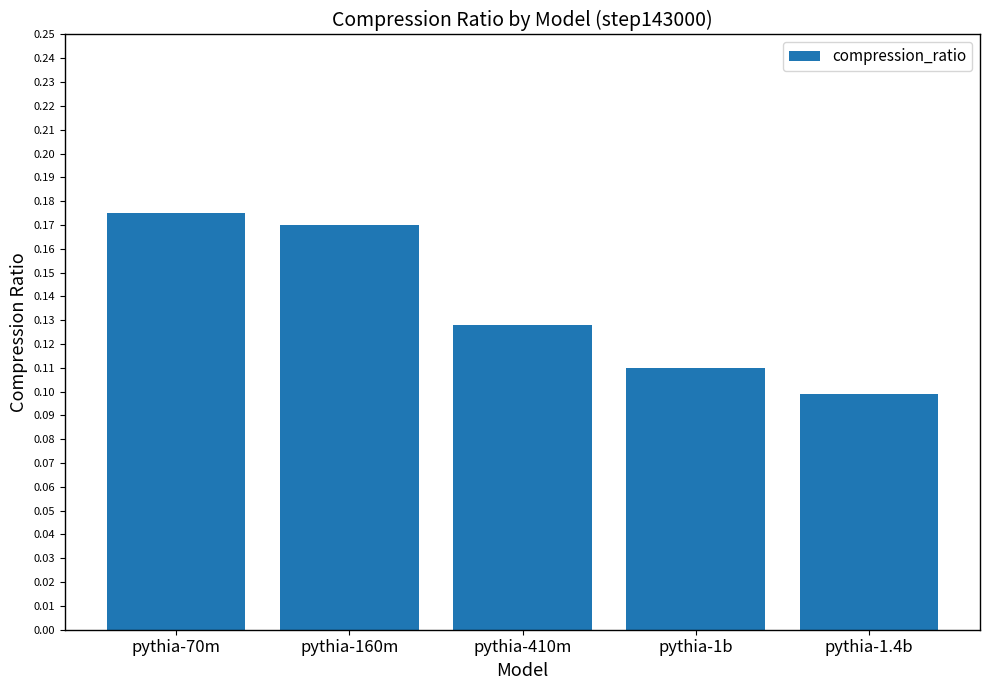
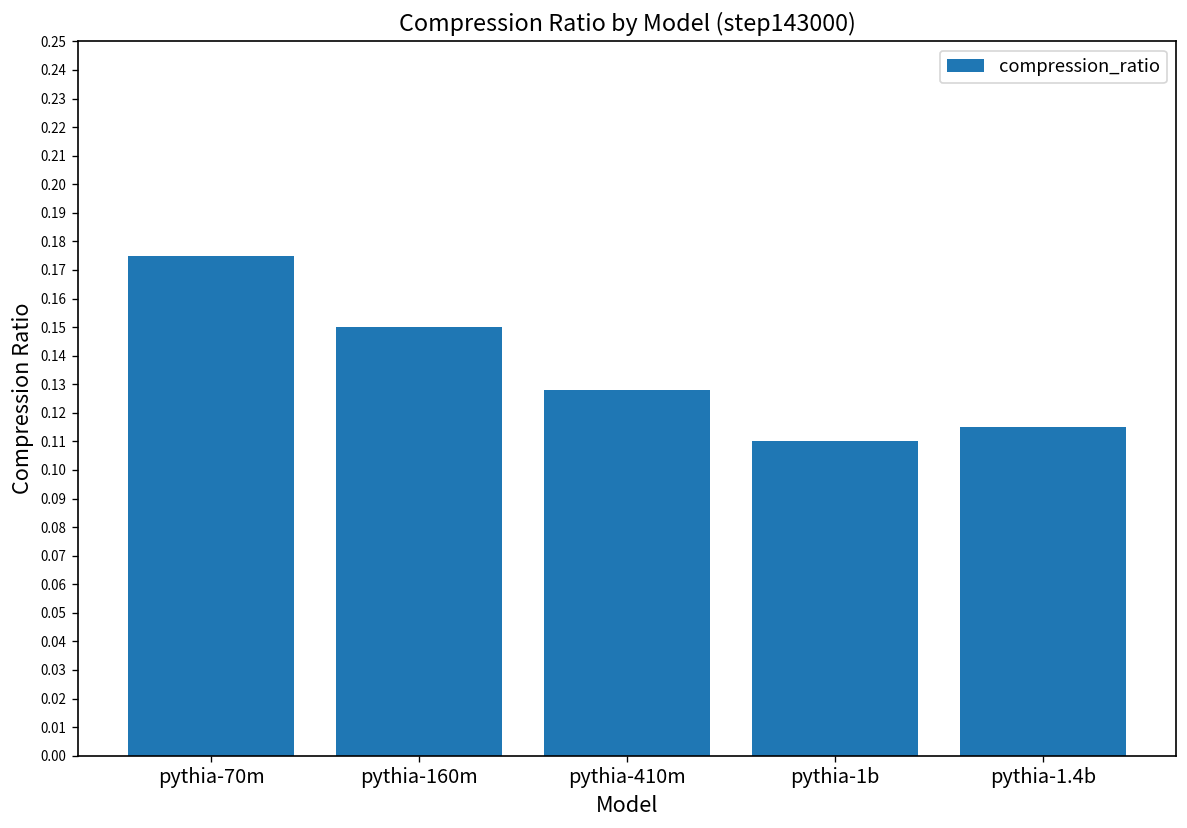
pythia-160m: 0.17 -> 0.15
pythia-1.4b: 0.099 -> 0.115
